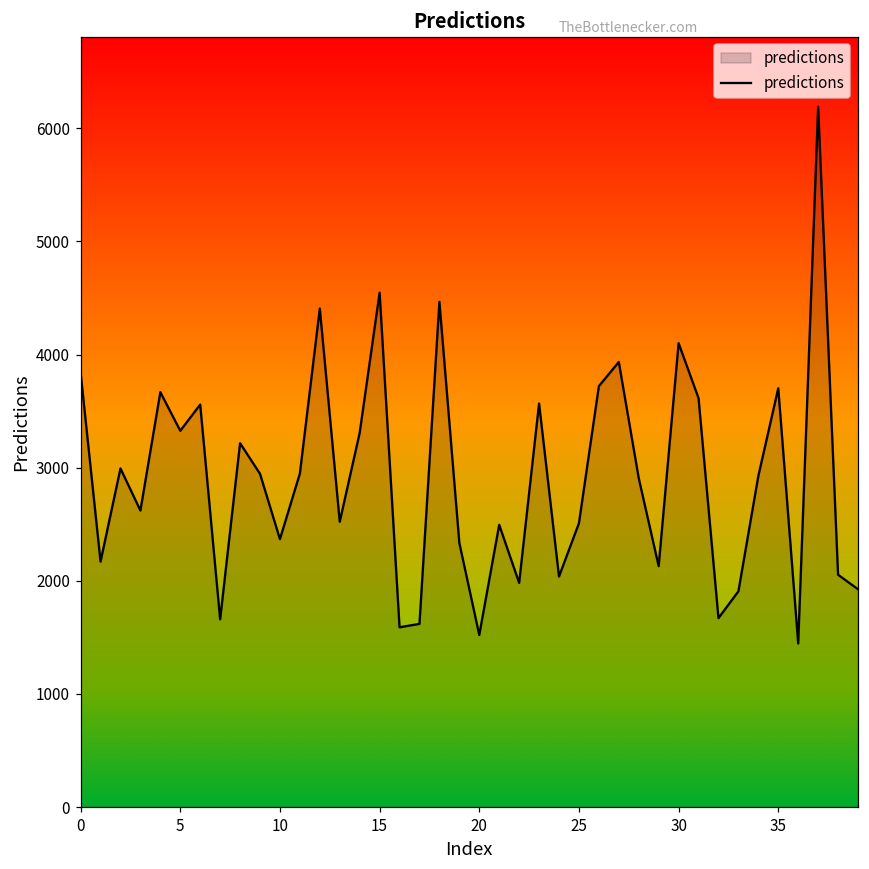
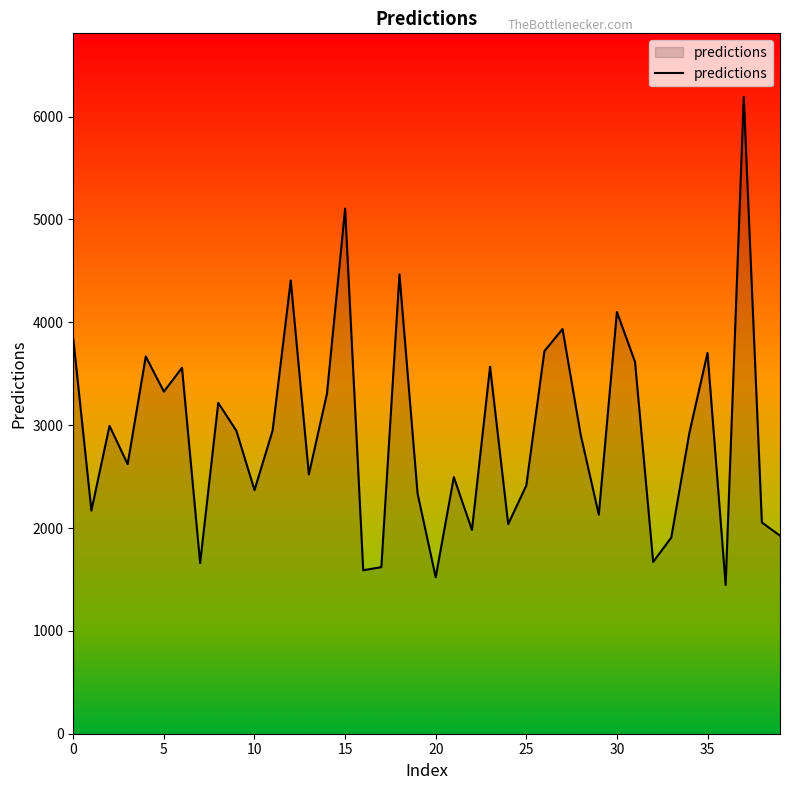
15: 4550 -> 5110
25: 2510 -> 2410
